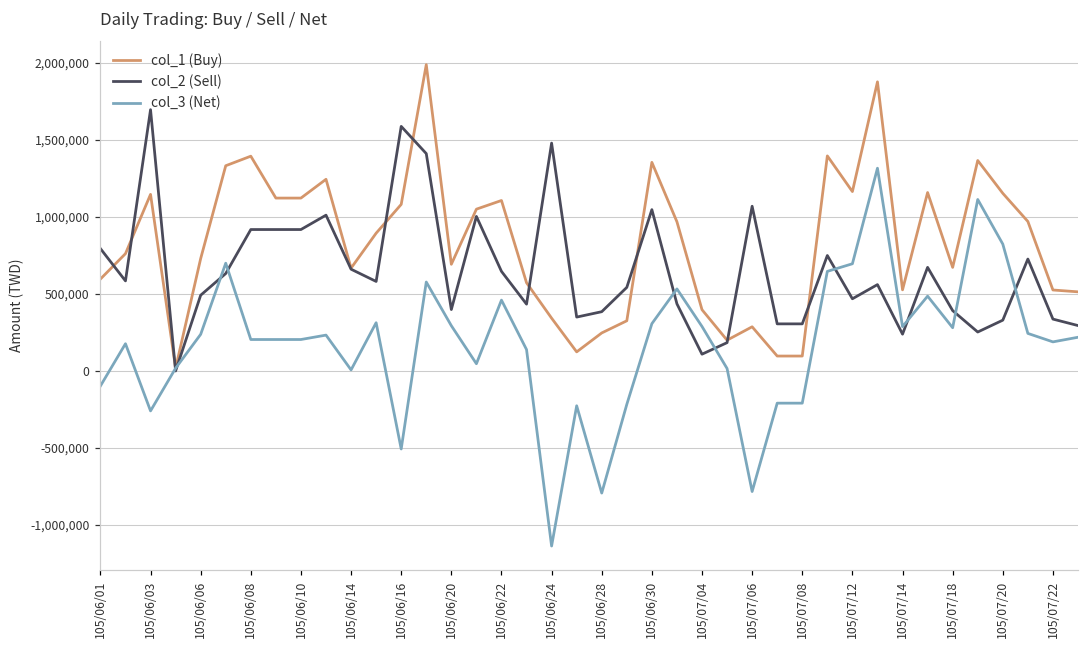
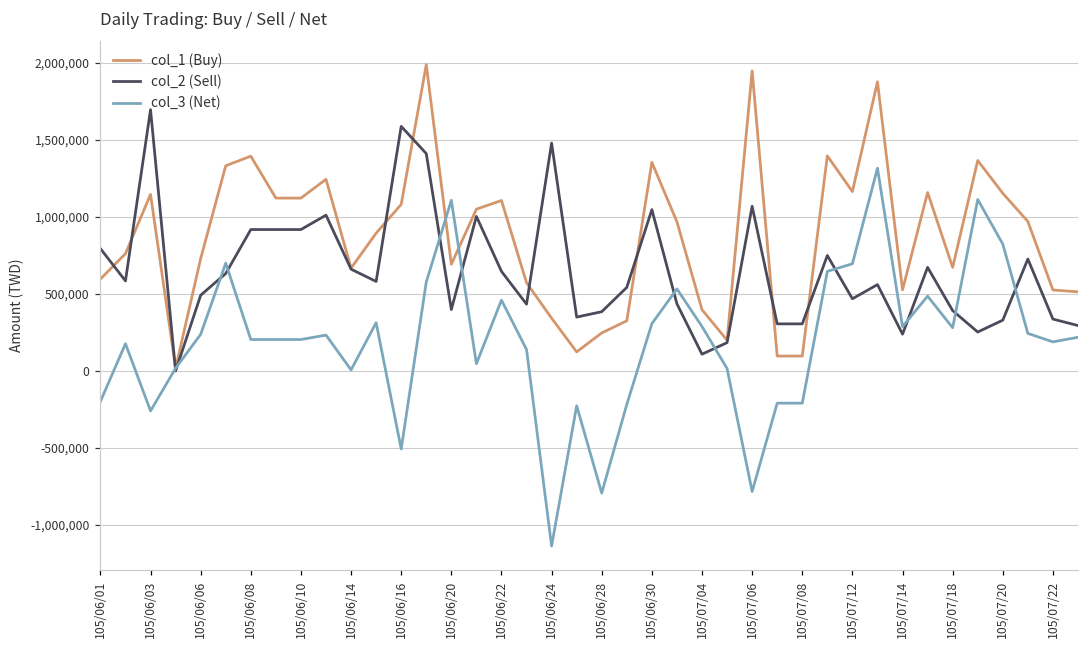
col_3 (Net), 105/06/01: -100,000 -> -200,000
col_3 (Net), 105/06/20: 290,000 -> 1,110,000
col_1 (Buy), 105/07/06: 290,000 -> 1,950,000
